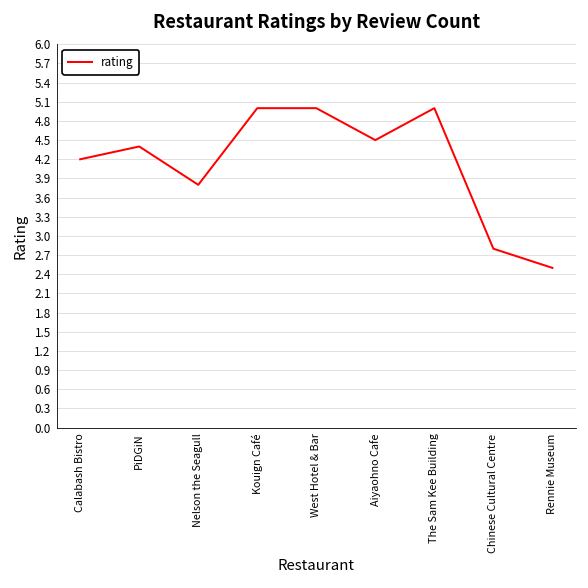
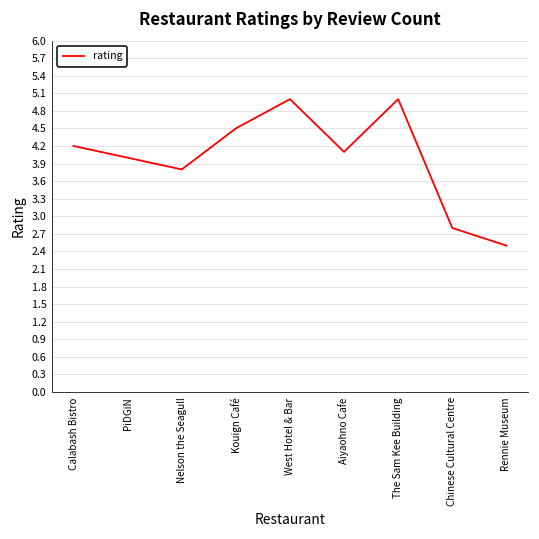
PiDGiN: 4.4 -> 4.0
Kouign Café: 5.0 -> 4.5
Aiyaohno Cafe: 4.5 -> 4.1
